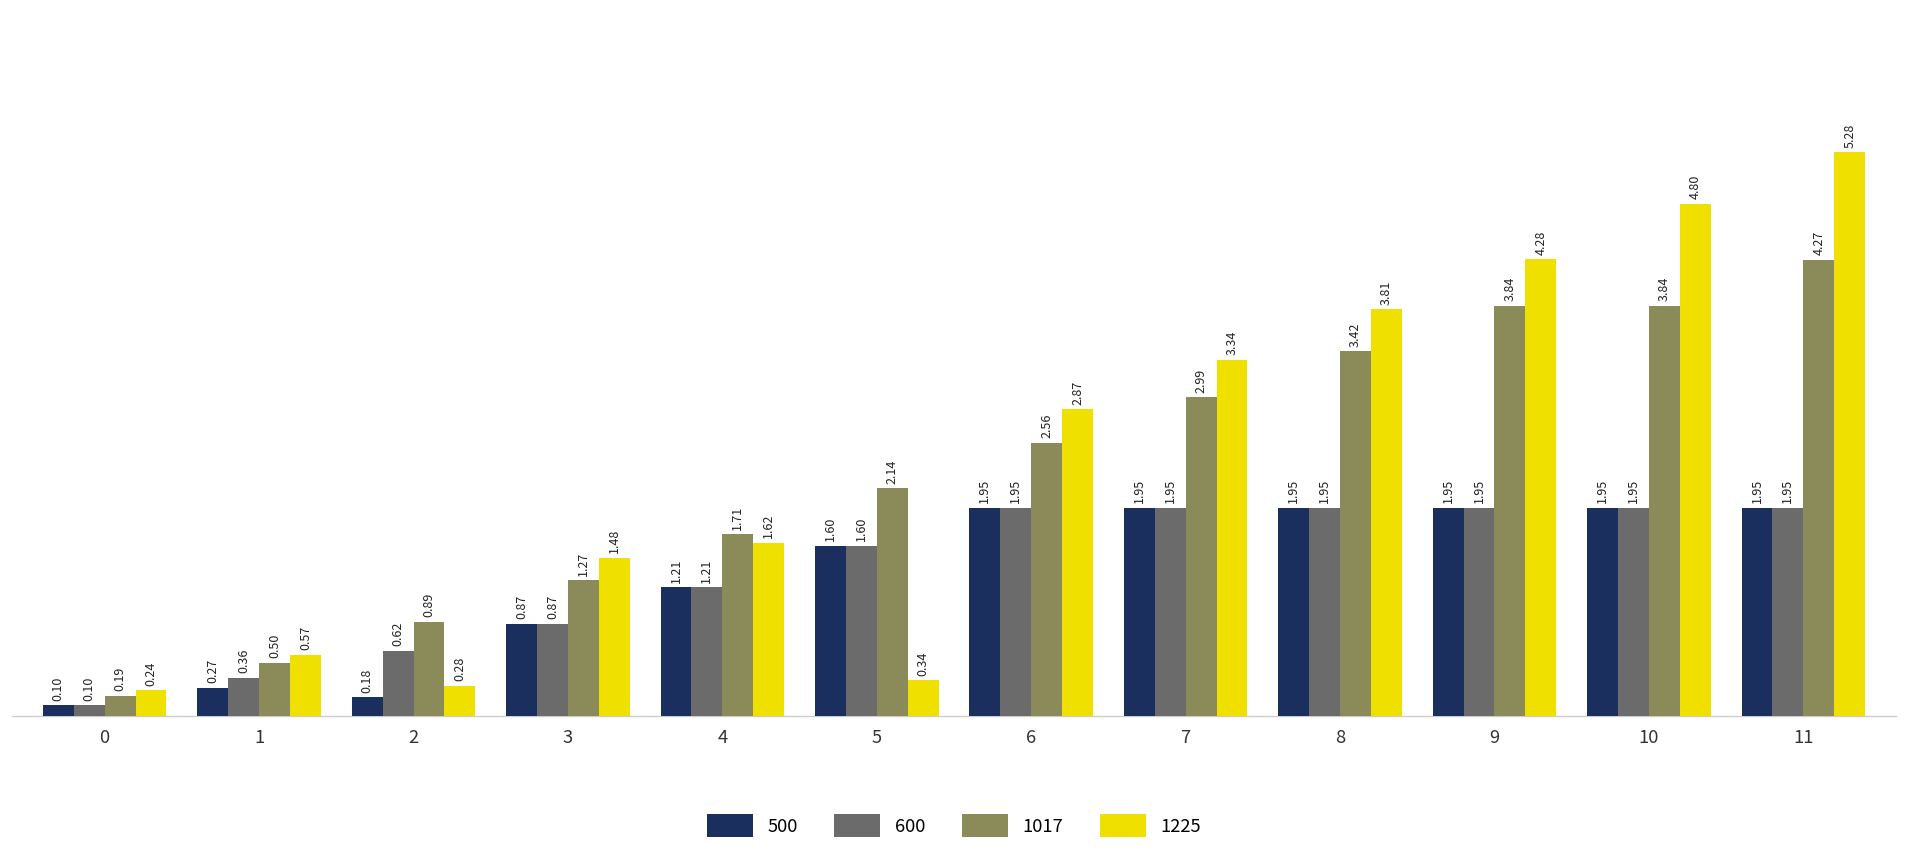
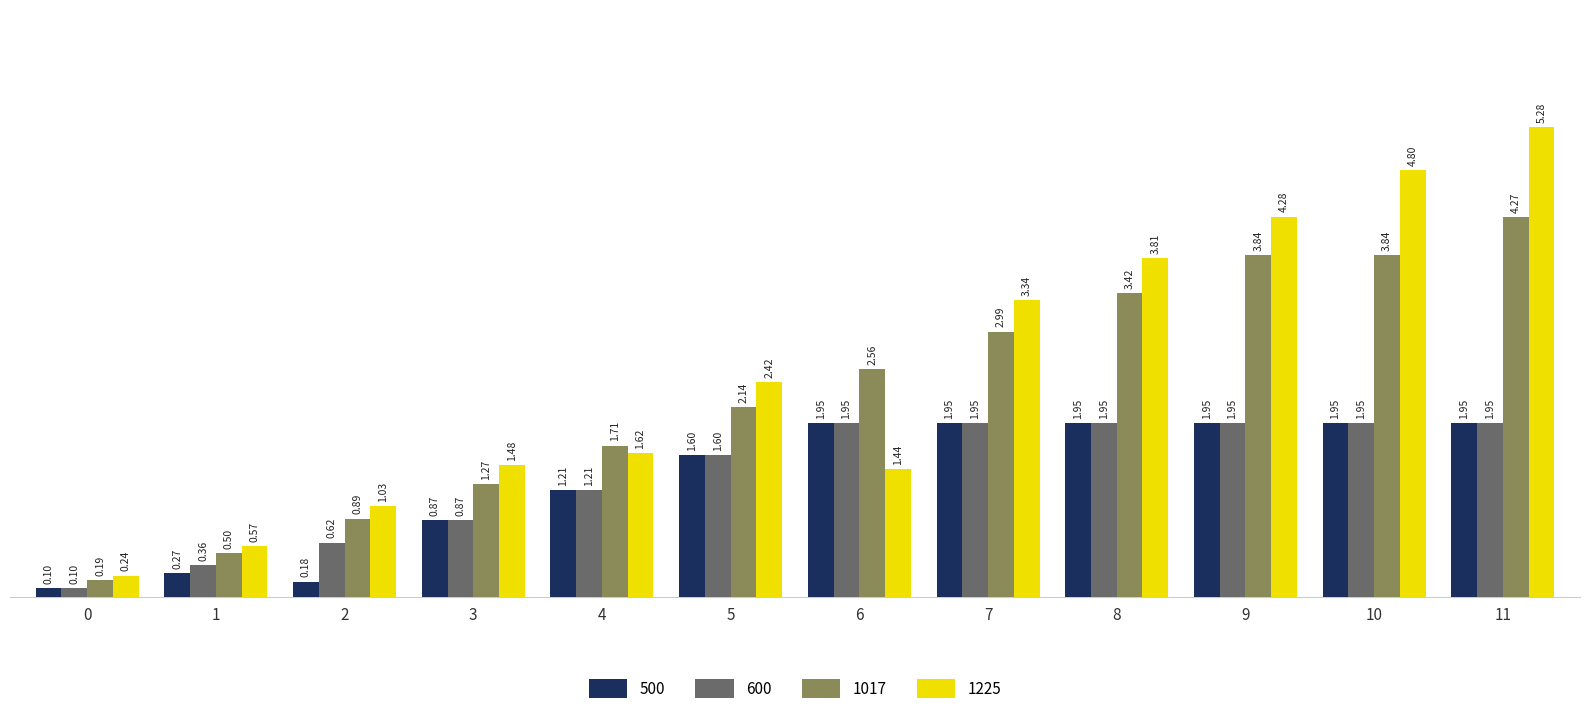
1225, 2: 0.28 -> 1.03
1225, 5: 0.34 -> 2.42
1225, 6: 2.87 -> 1.44
